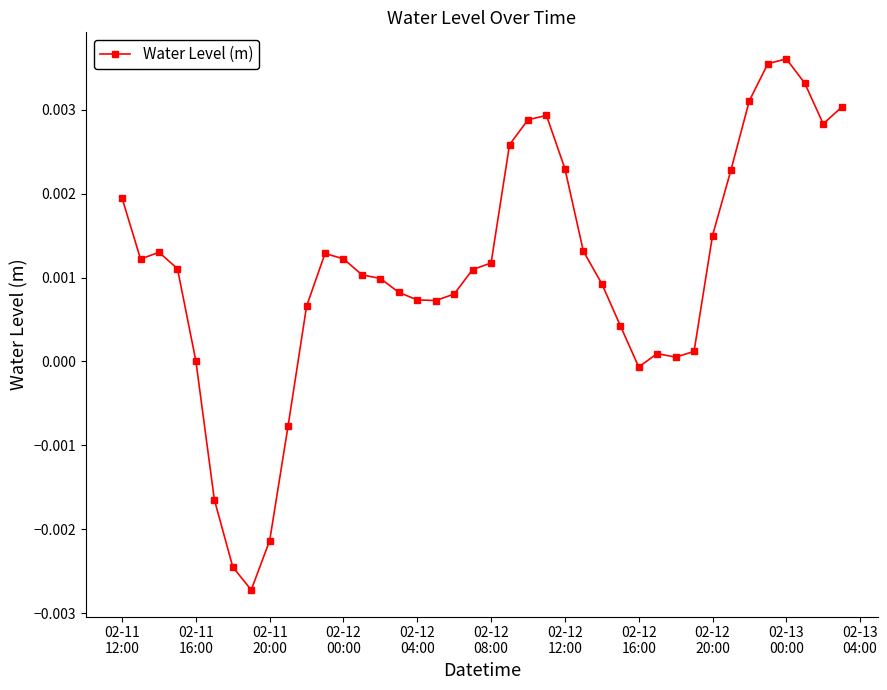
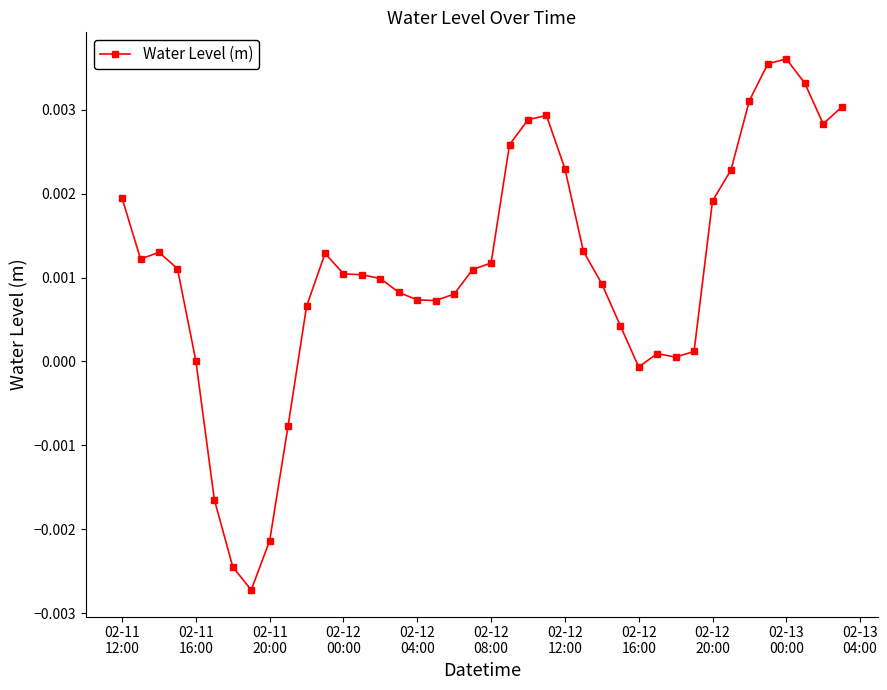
02-12 00:00: 0.0012 -> 0.0010
02-12 20:00: 0.0015 -> 0.0019
